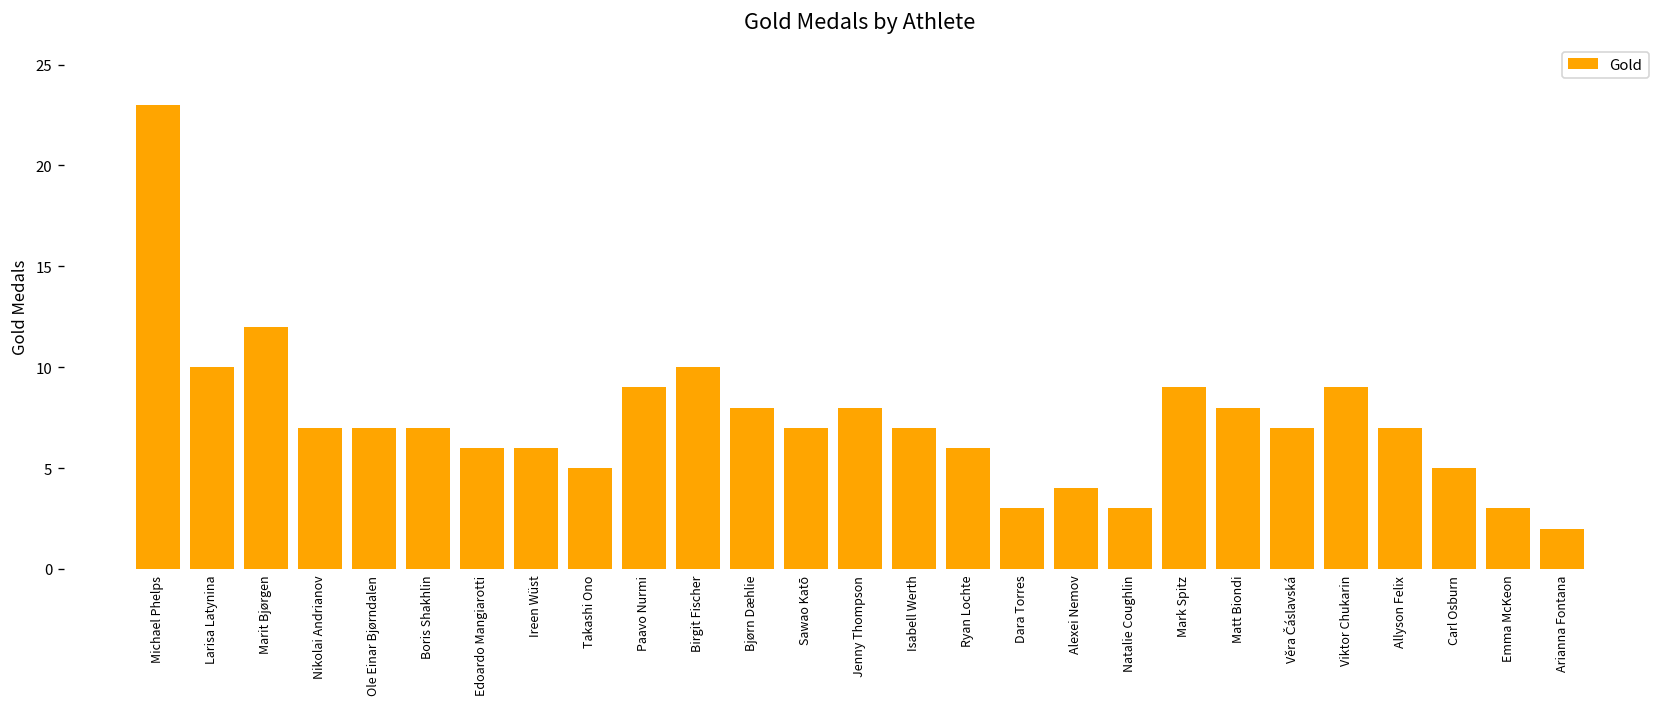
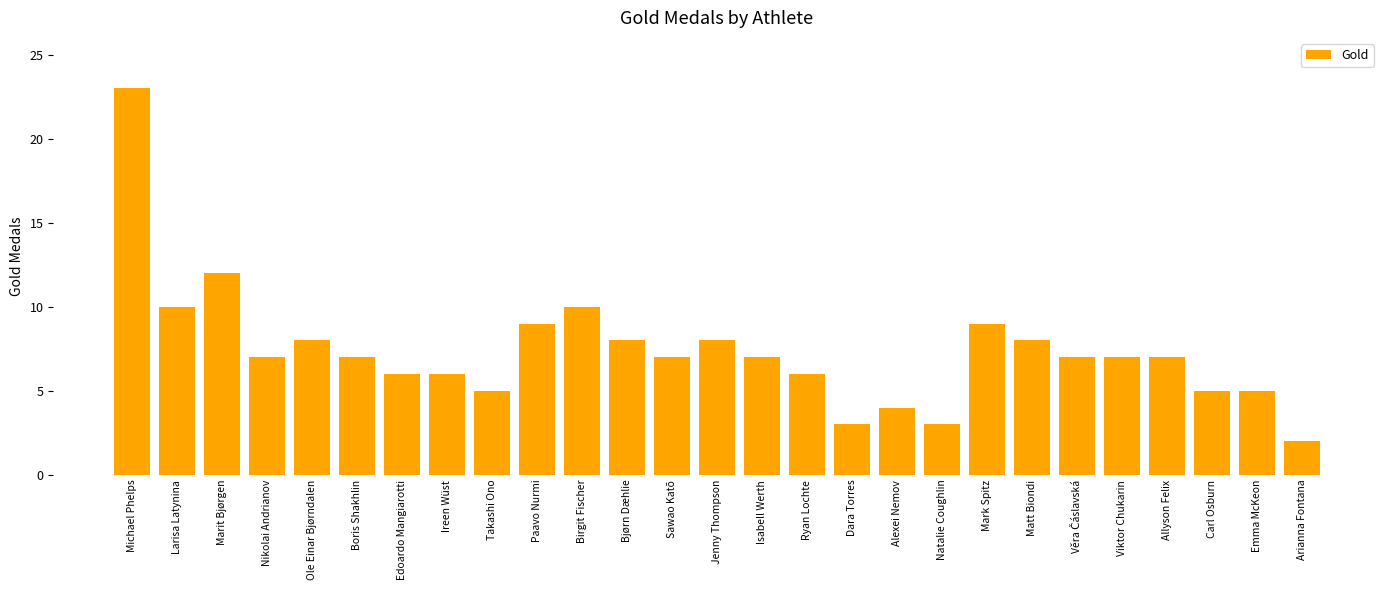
Ole Einar Bjørndalen: 7 -> 8
Viktor Chukarin: 9 -> 7
Emma McKeon: 3 -> 5
